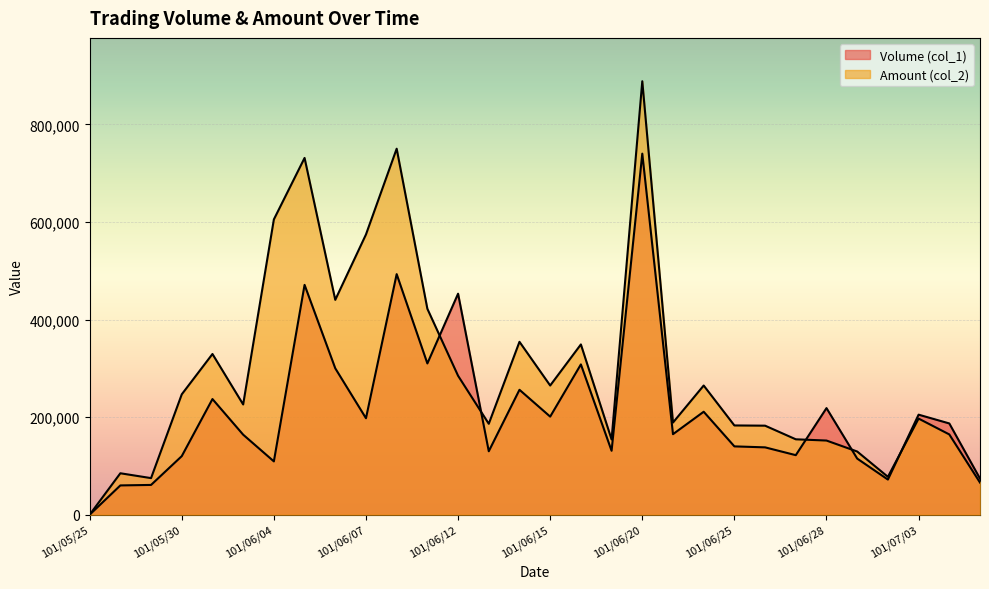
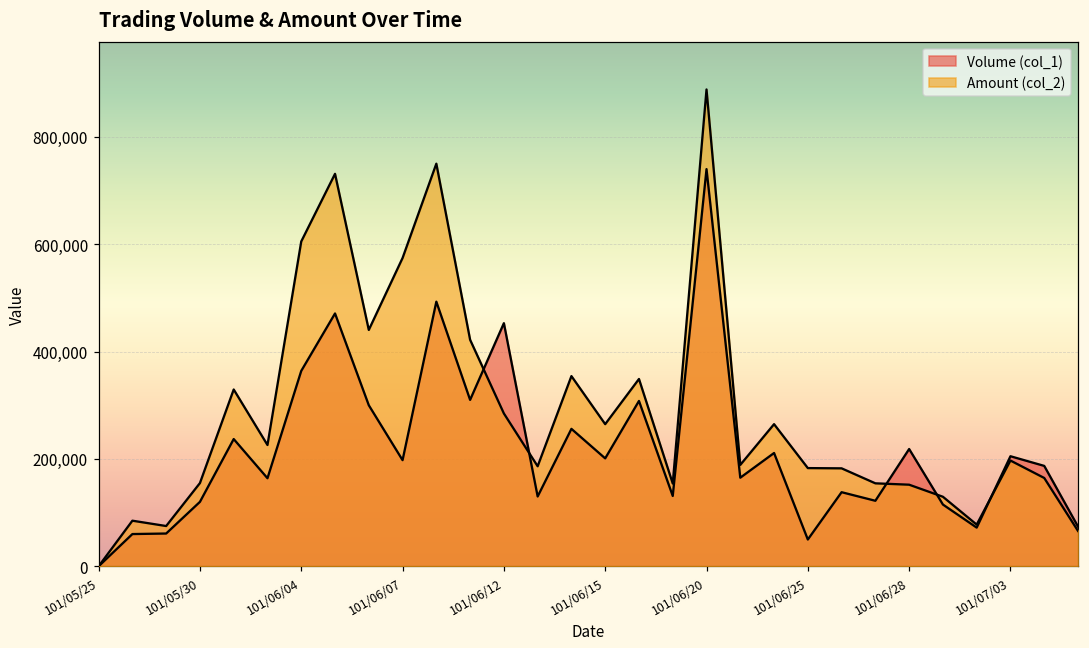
Amount (col_2), 101/05/30: 250,000 -> 160,000
Volume (col_1), 101/06/04: 110,000 -> 360,000
Volume (col_1), 101/06/25: 140,000 -> 50,000
